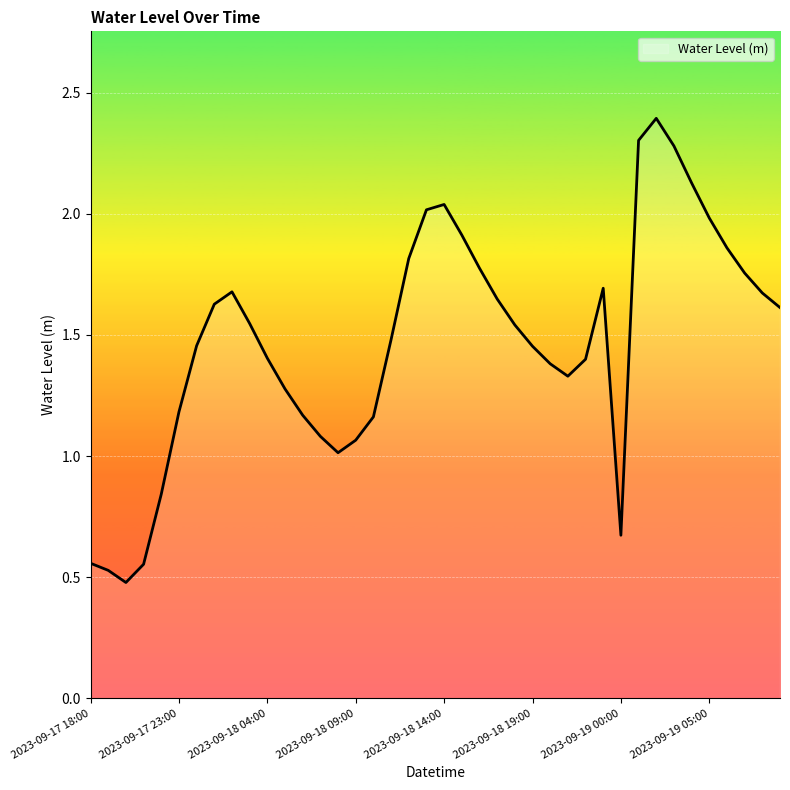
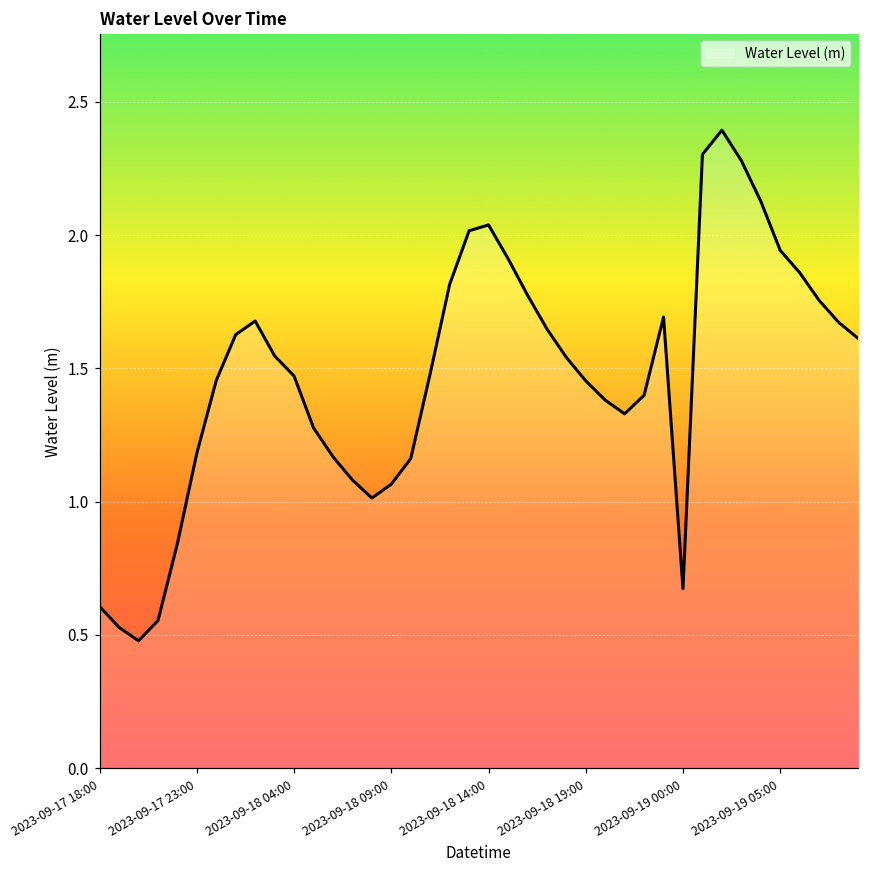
2023-09-17 18:00: 0.56 -> 0.61
2023-09-18 04:00: 1.40 -> 1.47
2023-09-19 05:00: 1.98 -> 1.94
